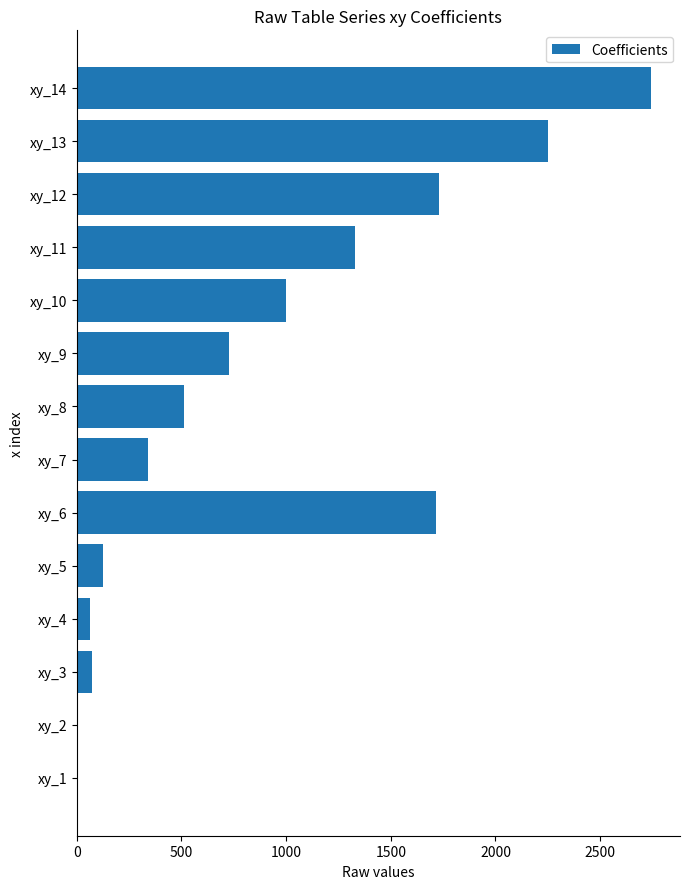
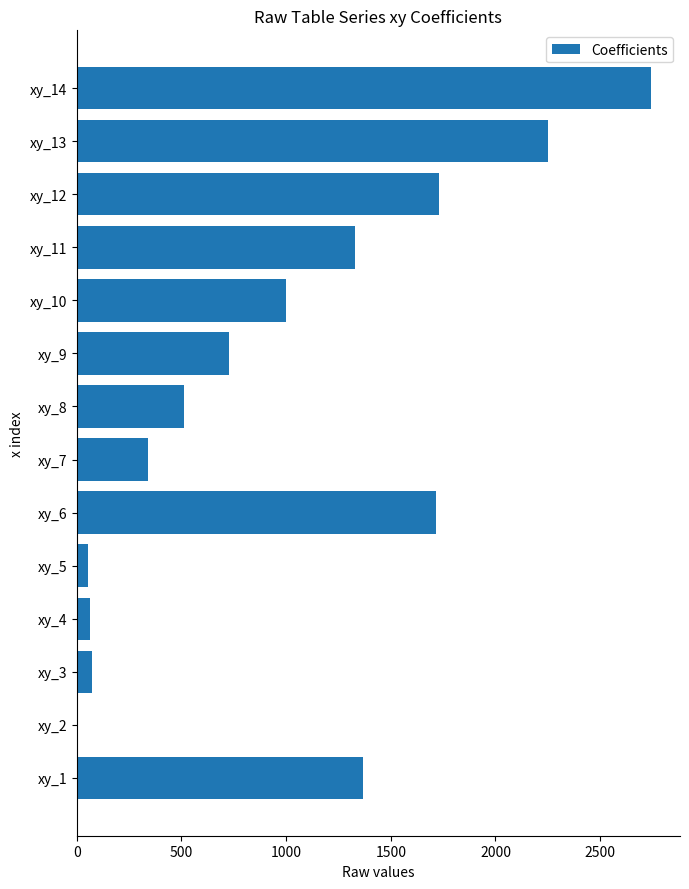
xy_5: 130 -> 60
xy_1: 0 -> 1370
